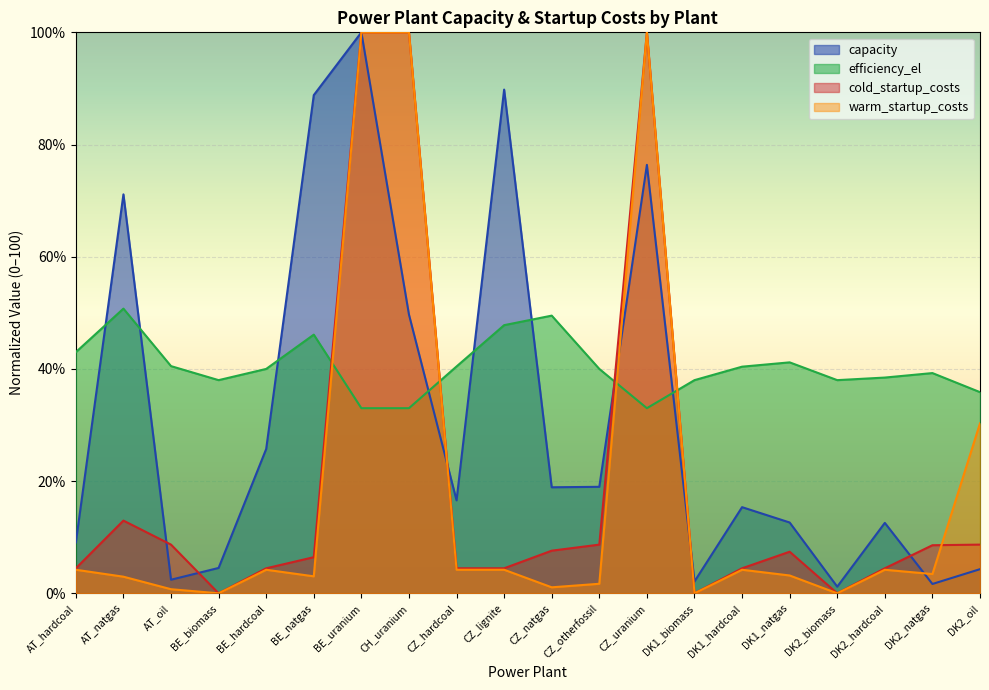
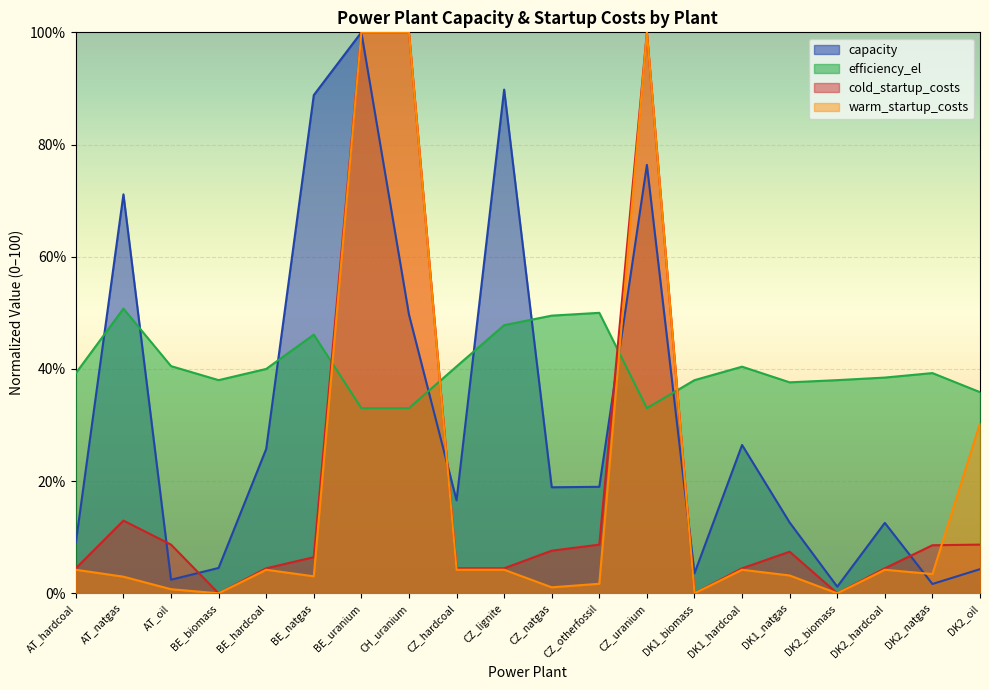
efficiency_el, AT_hardcoal: 43% -> 39%
efficiency_el, CZ_otherfossil: 40% -> 50%
capacity, DK1_biomass: 2% -> 4%
capacity, DK1_hardcoal: 15% -> 26%
efficiency_el, DK1_natgas: 41% -> 38%
